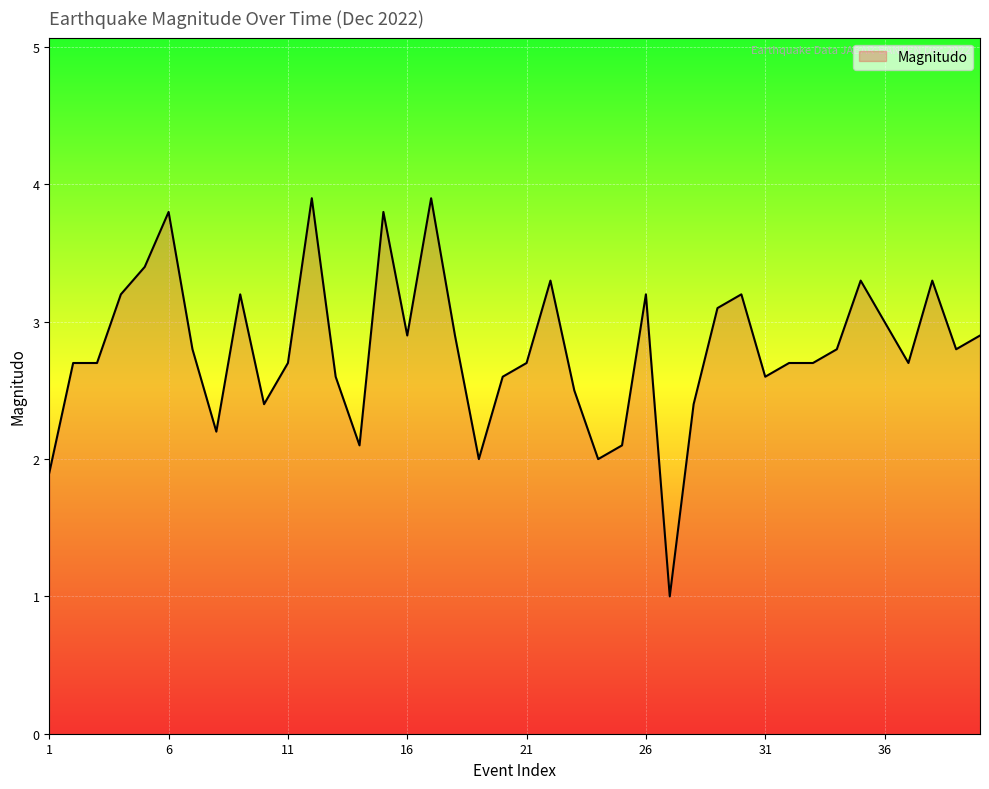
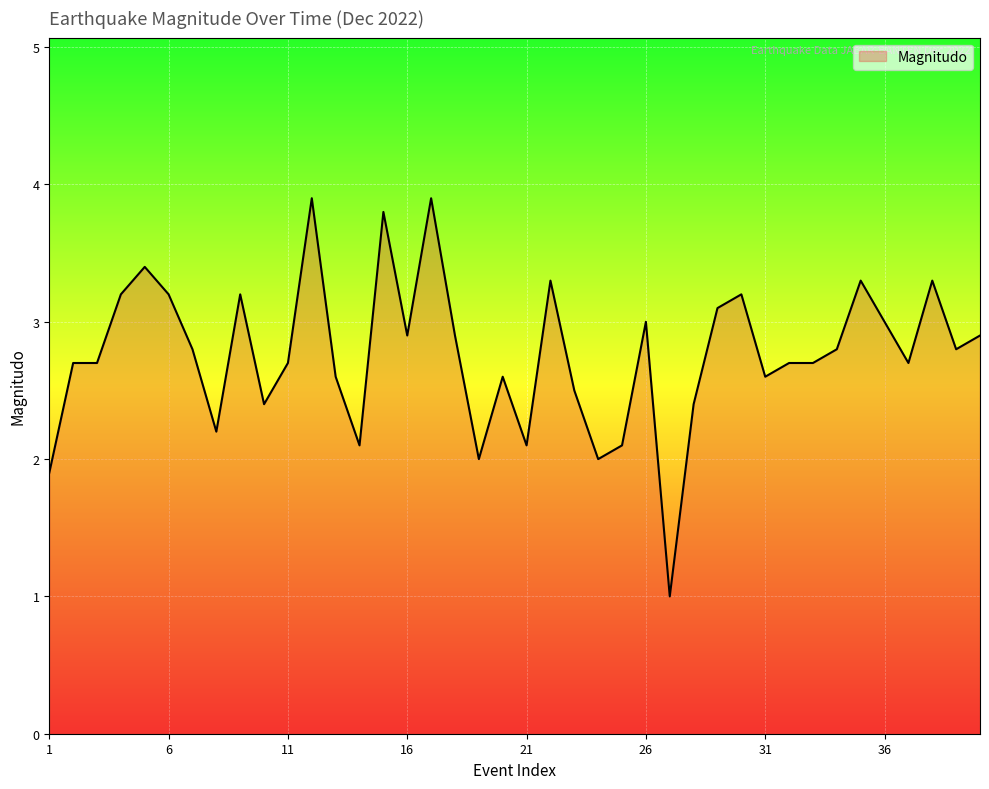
6: 3.8 -> 3.2
21: 2.7 -> 2.1
26: 3.2 -> 3.0
